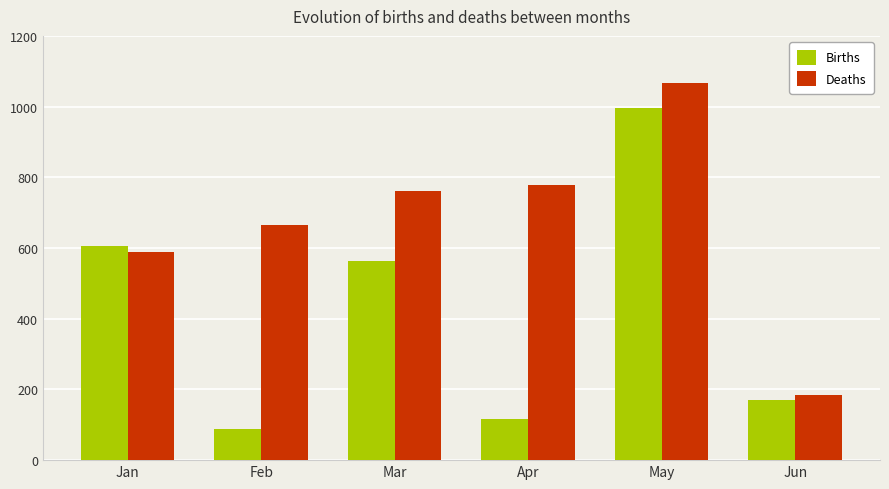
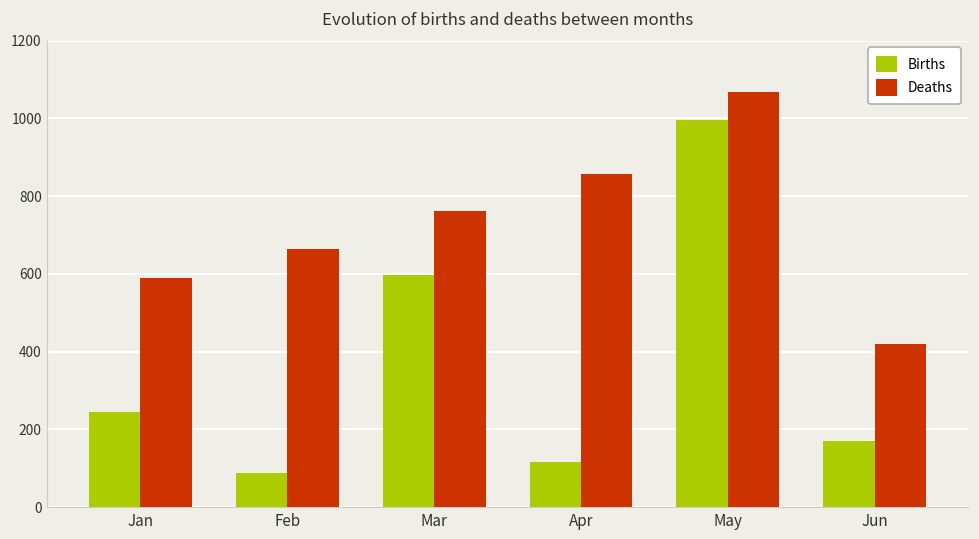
Births, Jan: 610 -> 240
Births, Mar: 560 -> 600
Deaths, Apr: 780 -> 860
Deaths, Jun: 180 -> 420
